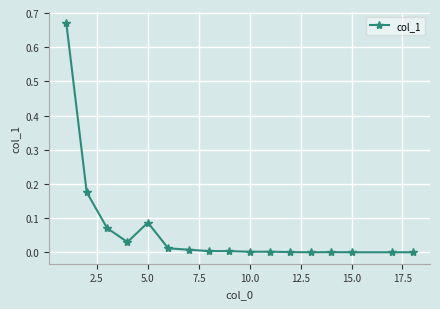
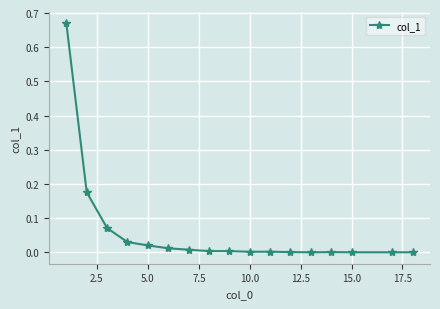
5.0: 0.09 -> 0.02
